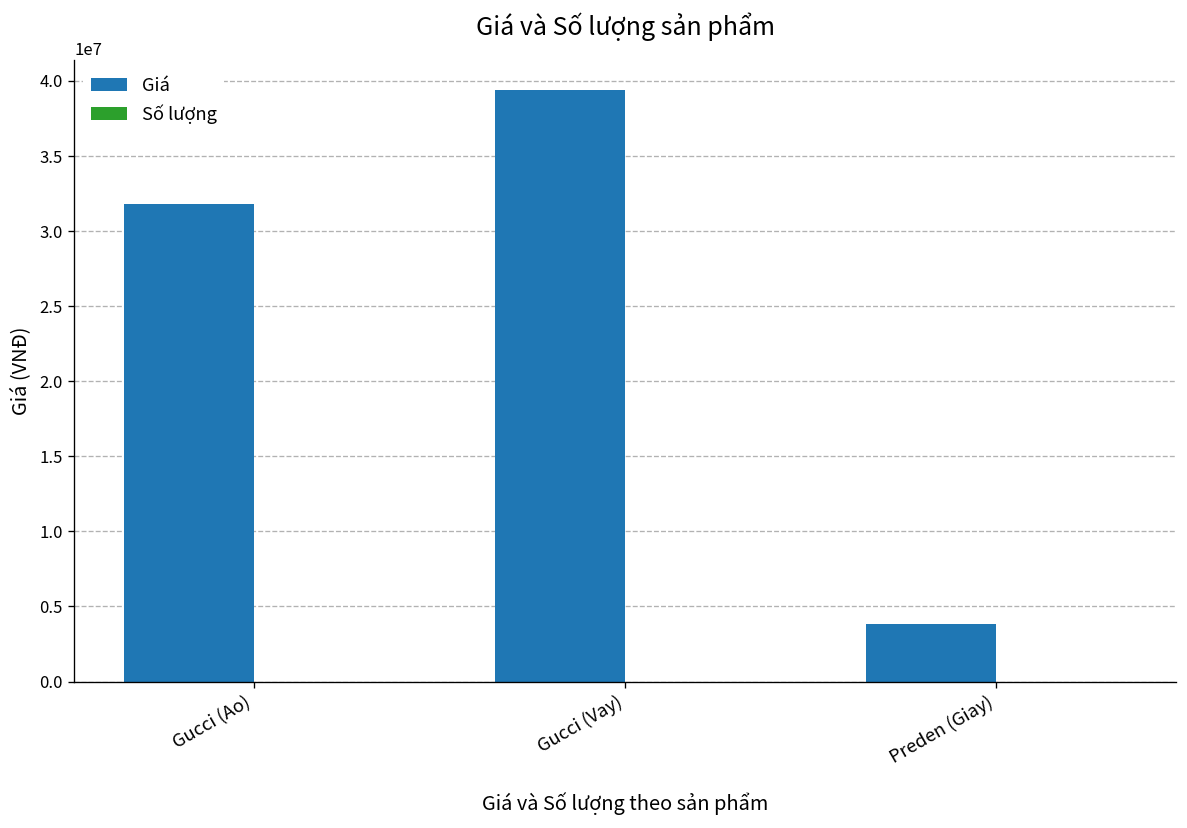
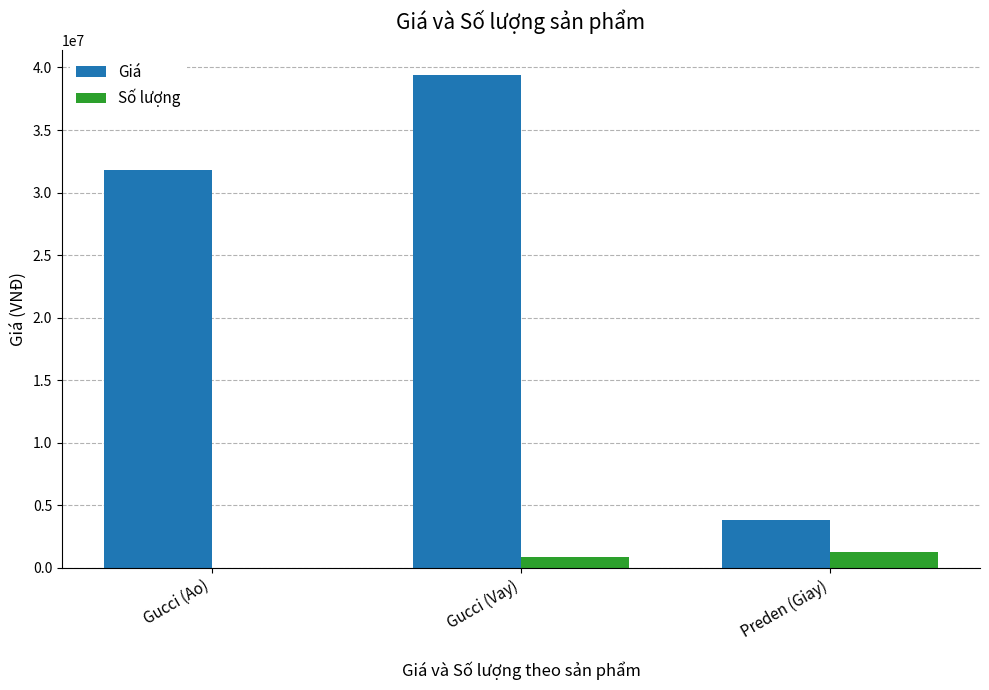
Số lượng, Gucci (Vay): 0 -> 900000
Số lượng, Preden (Giay): 0 -> 1300000
